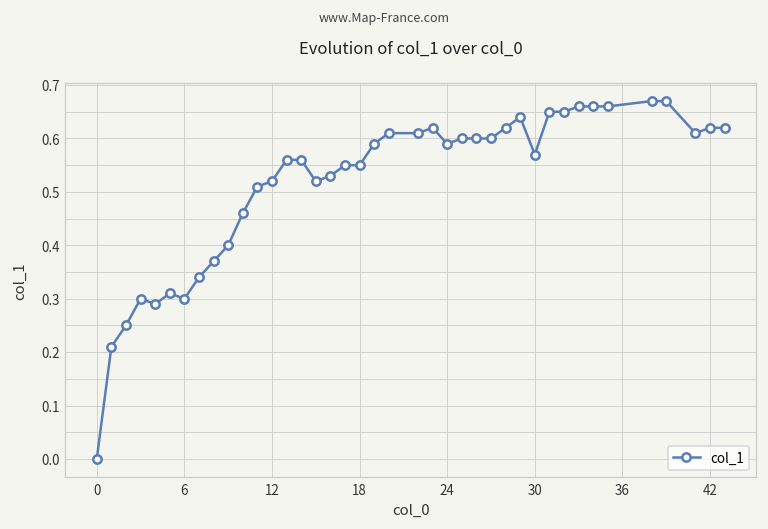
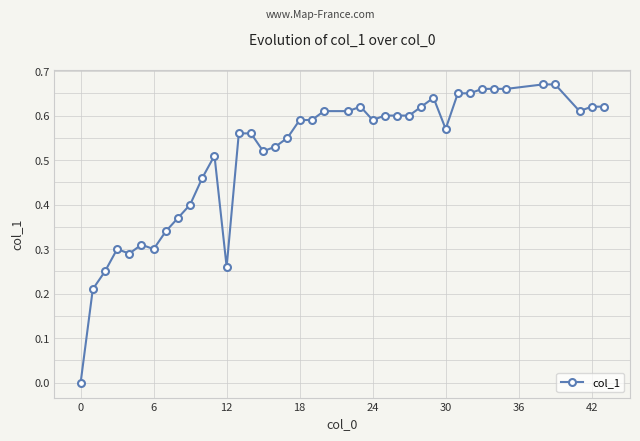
12: 0.52 -> 0.26
18: 0.55 -> 0.59
